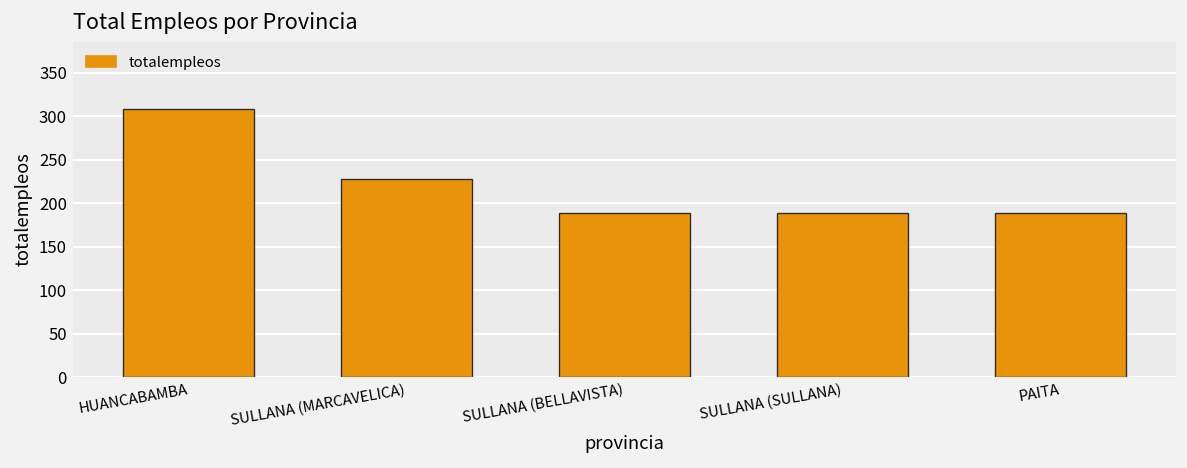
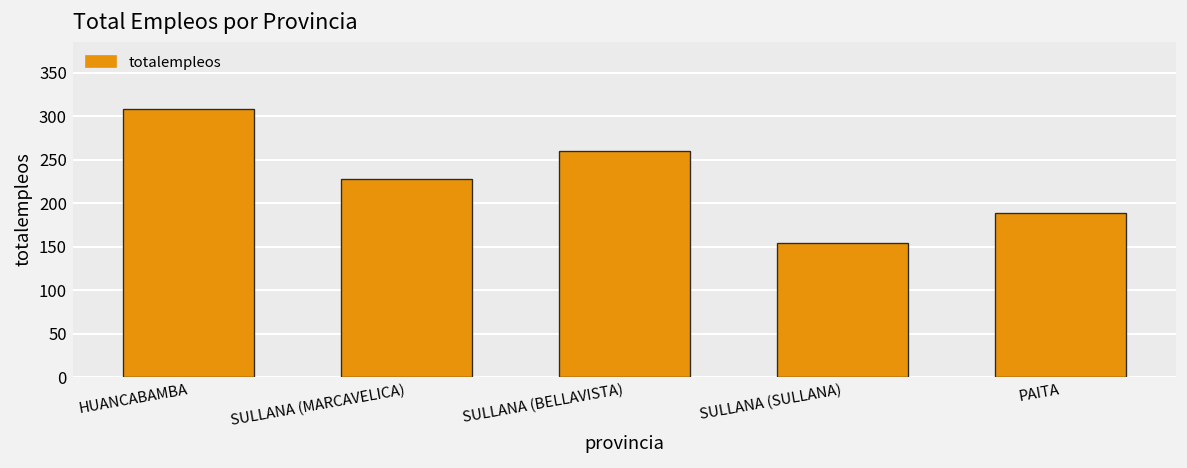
SULLANA (BELLAVISTA): 190 -> 260
SULLANA (SULLANA): 190 -> 150
